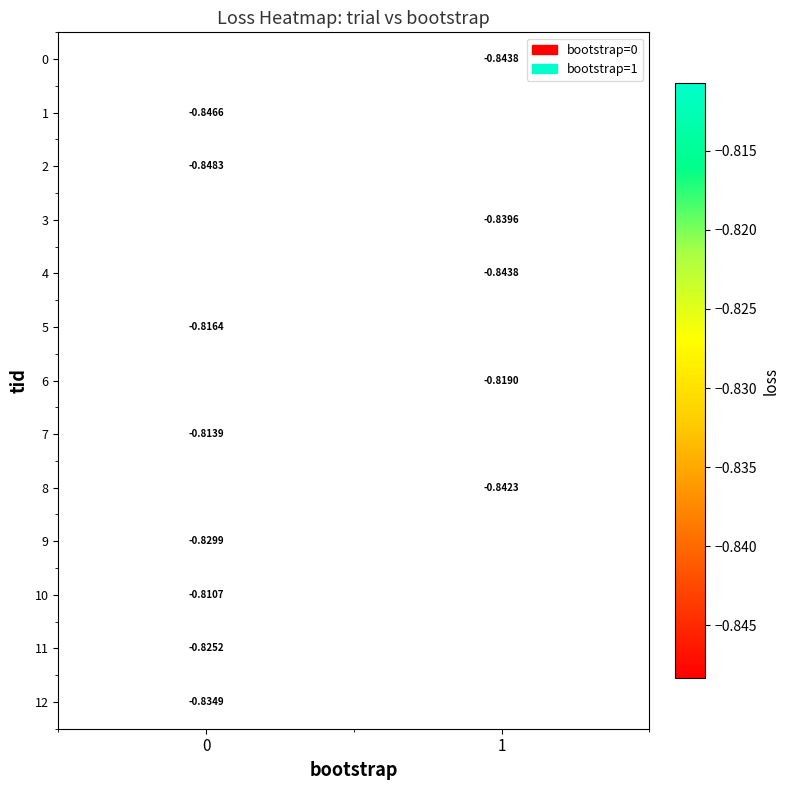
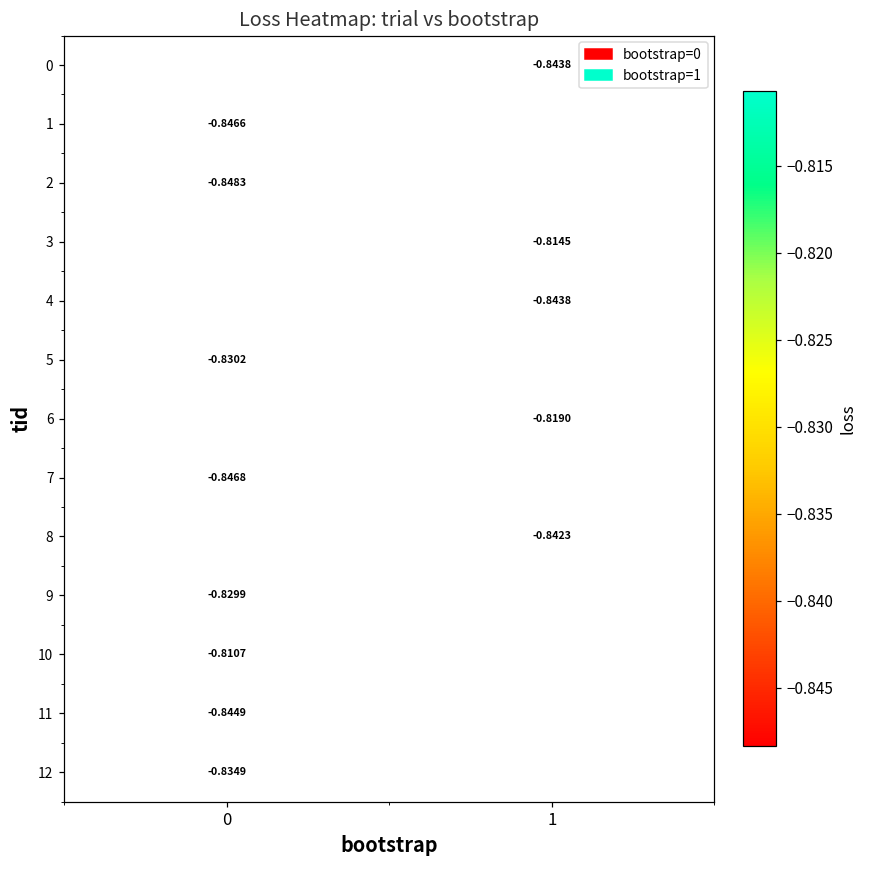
3, 1: -0.8396 -> -0.8145
5, 0: -0.8164 -> -0.8302
7, 0: -0.8139 -> -0.8468
11, 0: -0.8252 -> -0.8449
